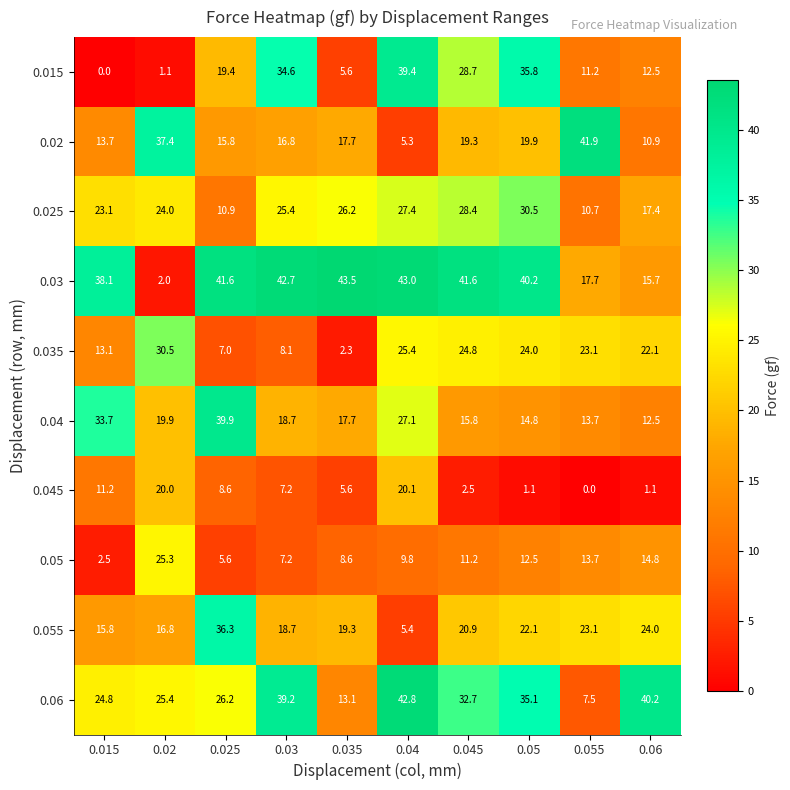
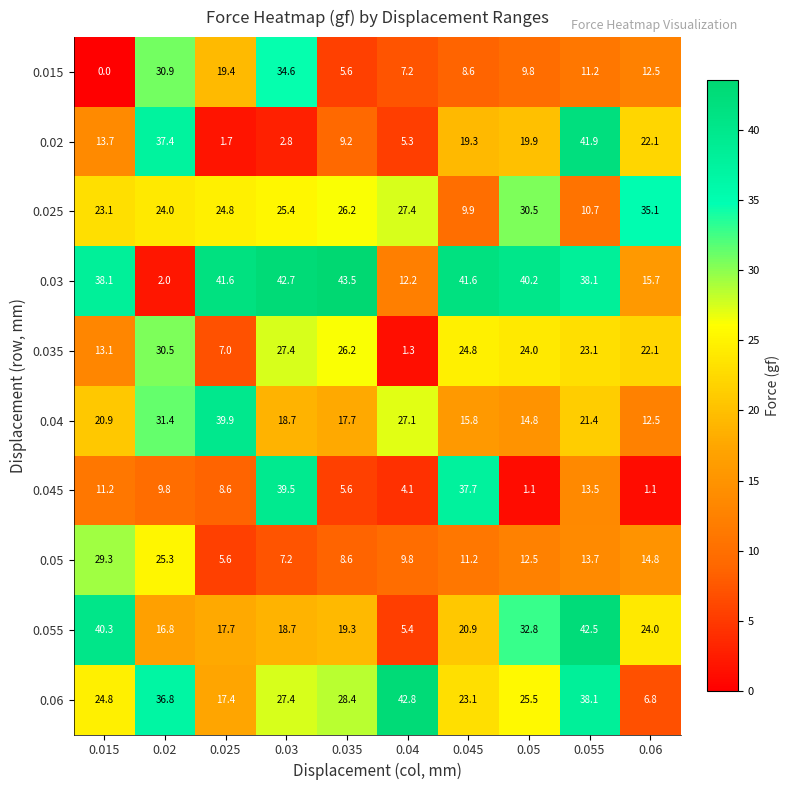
0.015, 0.02: 1.1 -> 30.9
0.015, 0.04: 39.4 -> 7.2
0.015, 0.045: 28.7 -> 8.6
0.015, 0.05: 35.8 -> 9.8
0.02, 0.025: 15.8 -> 1.7
0.02, 0.03: 16.8 -> 2.8
0.02, 0.035: 17.7 -> 9.2
0.02, 0.06: 10.9 -> 22.1
0.025, 0.025: 10.9 -> 24.8
0.025, 0.045: 28.4 -> 9.9
0.025, 0.06: 17.4 -> 35.1
0.03, 0.04: 43.0 -> 12.2
0.03, 0.055: 17.7 -> 38.1
0.035, 0.03: 8.1 -> 27.4
0.035, 0.035: 2.3 -> 26.2
0.035, 0.04: 25.4 -> 1.3
0.04, 0.015: 33.7 -> 20.9
0.04, 0.02: 19.9 -> 31.4
0.04, 0.055: 13.7 -> 21.4
0.045, 0.02: 20.0 -> 9.8
0.045, 0.03: 7.2 -> 39.5
0.045, 0.04: 20.1 -> 4.1
0.045, 0.045: 2.5 -> 37.7
0.045, 0.055: 0.0 -> 13.5
0.05, 0.015: 2.5 -> 29.3
0.055, 0.015: 15.8 -> 40.3
0.055, 0.025: 36.3 -> 17.7
0.055, 0.05: 22.1 -> 32.8
0.055, 0.055: 23.1 -> 42.5
0.06, 0.02: 25.4 -> 36.8
0.06, 0.025: 26.2 -> 17.4
0.06, 0.03: 39.2 -> 27.4
0.06, 0.035: 13.1 -> 28.4
0.06, 0.045: 32.7 -> 23.1
0.06, 0.05: 35.1 -> 25.5
0.06, 0.055: 7.5 -> 38.1
0.06, 0.06: 40.2 -> 6.8
